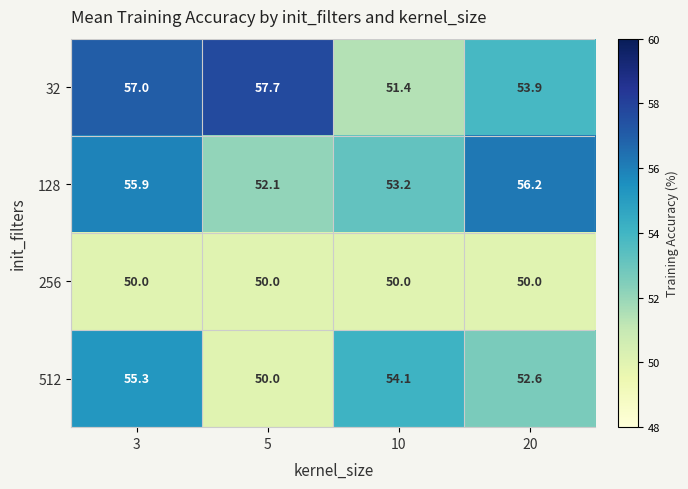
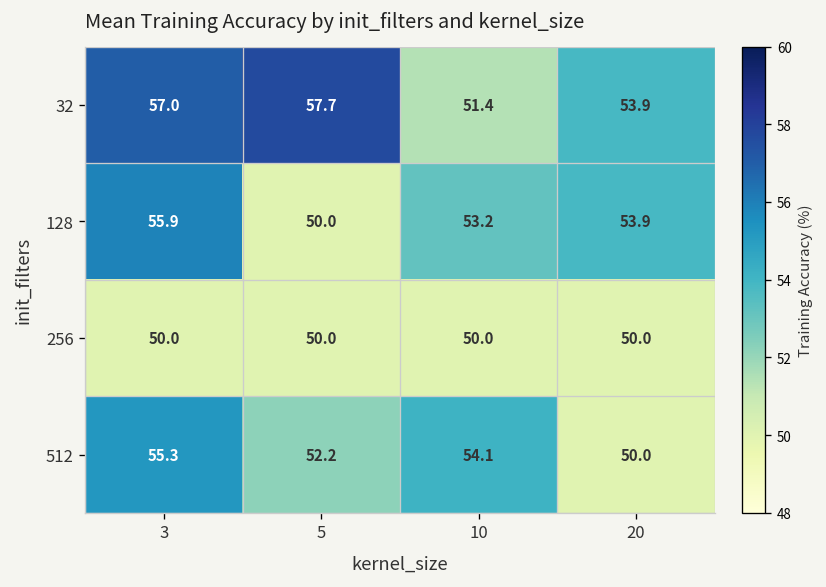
128, 5: 52.1 -> 50.0
128, 20: 56.2 -> 53.9
512, 5: 50.0 -> 52.2
512, 20: 52.6 -> 50.0
